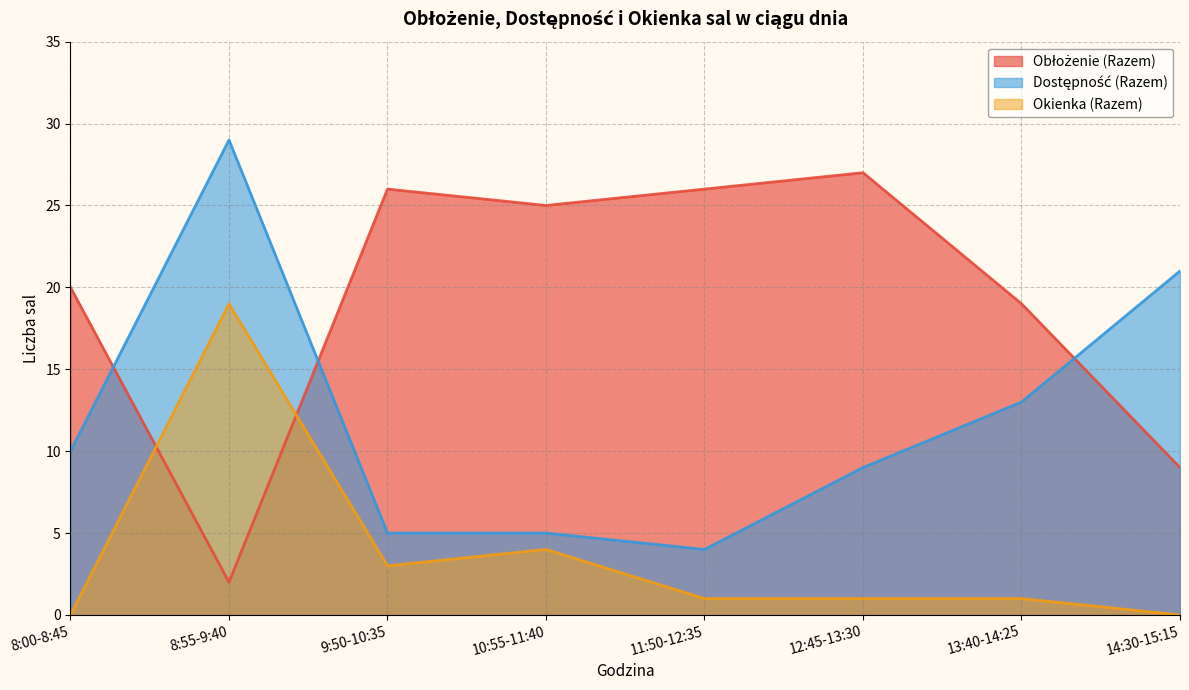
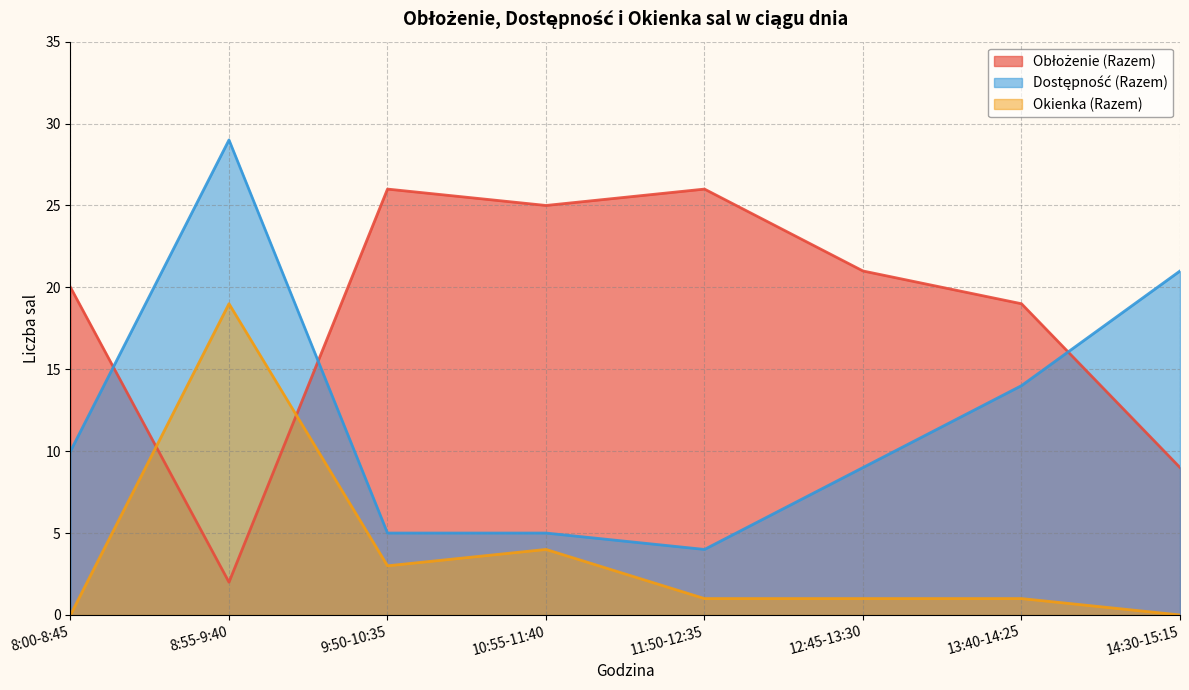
Obłożenie (Razem), 12:45-13:30: 27 -> 21
Dostępność (Razem), 13:40-14:25: 13 -> 14
